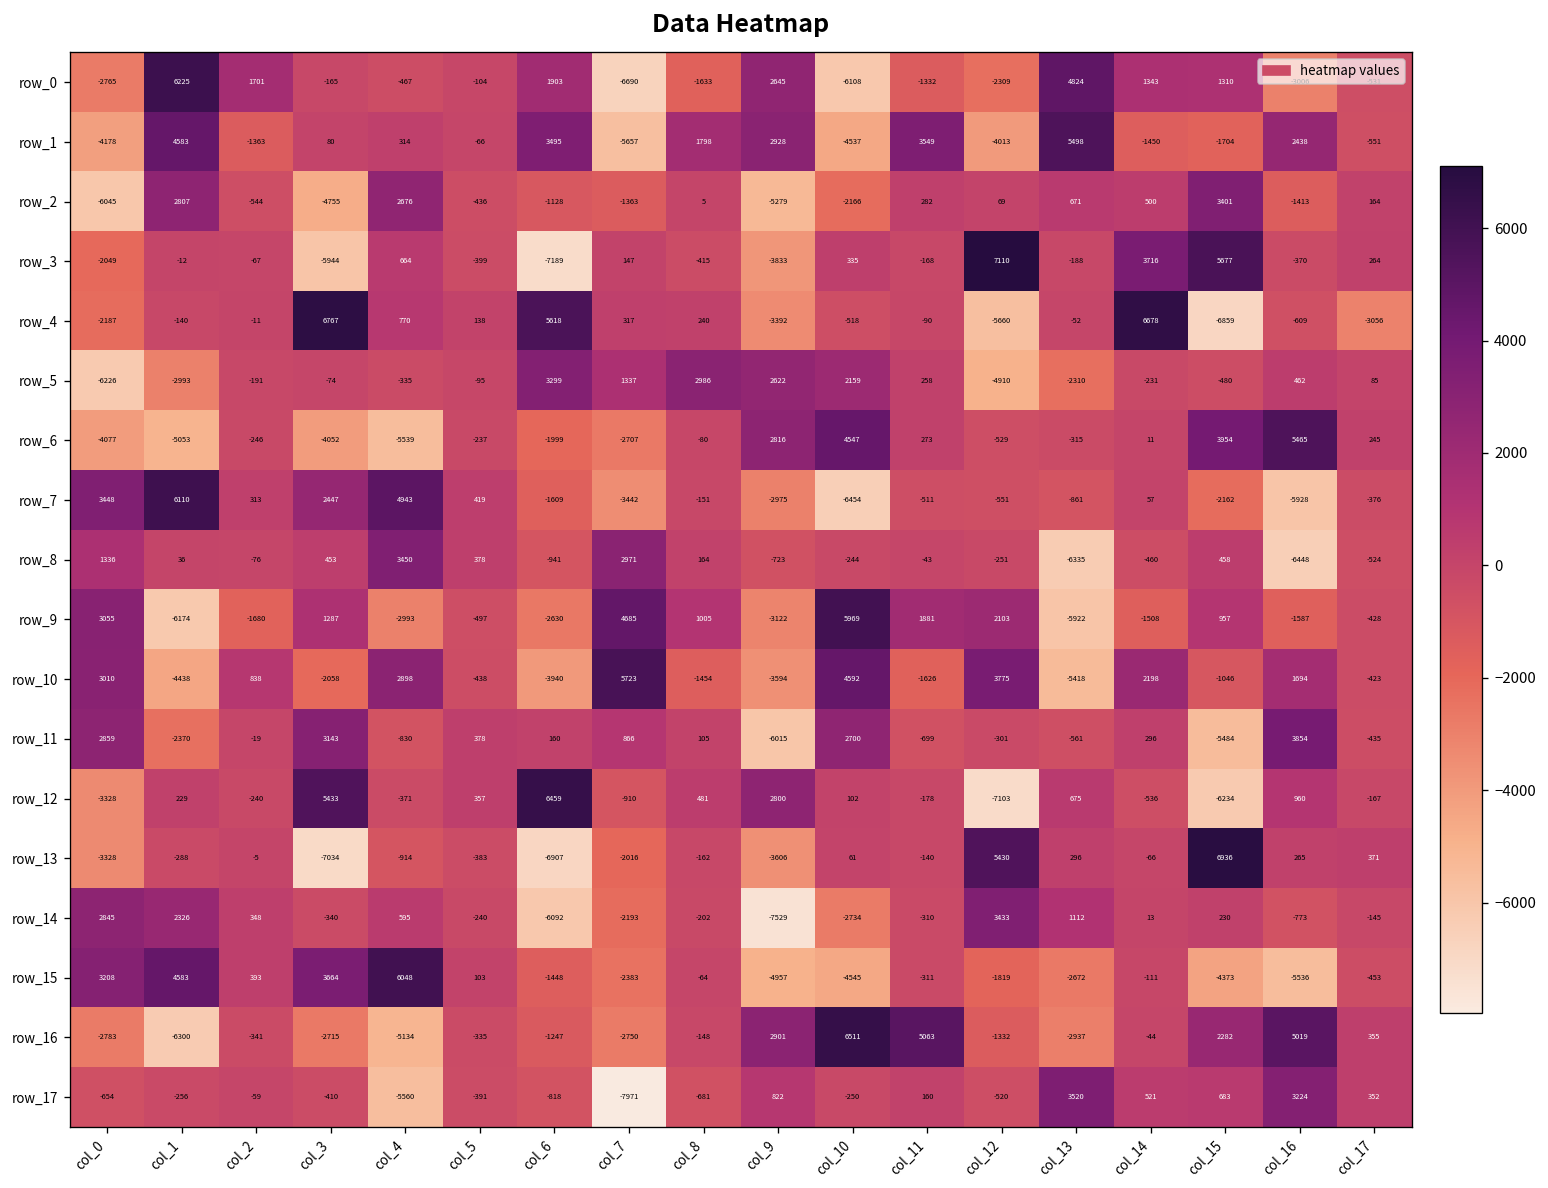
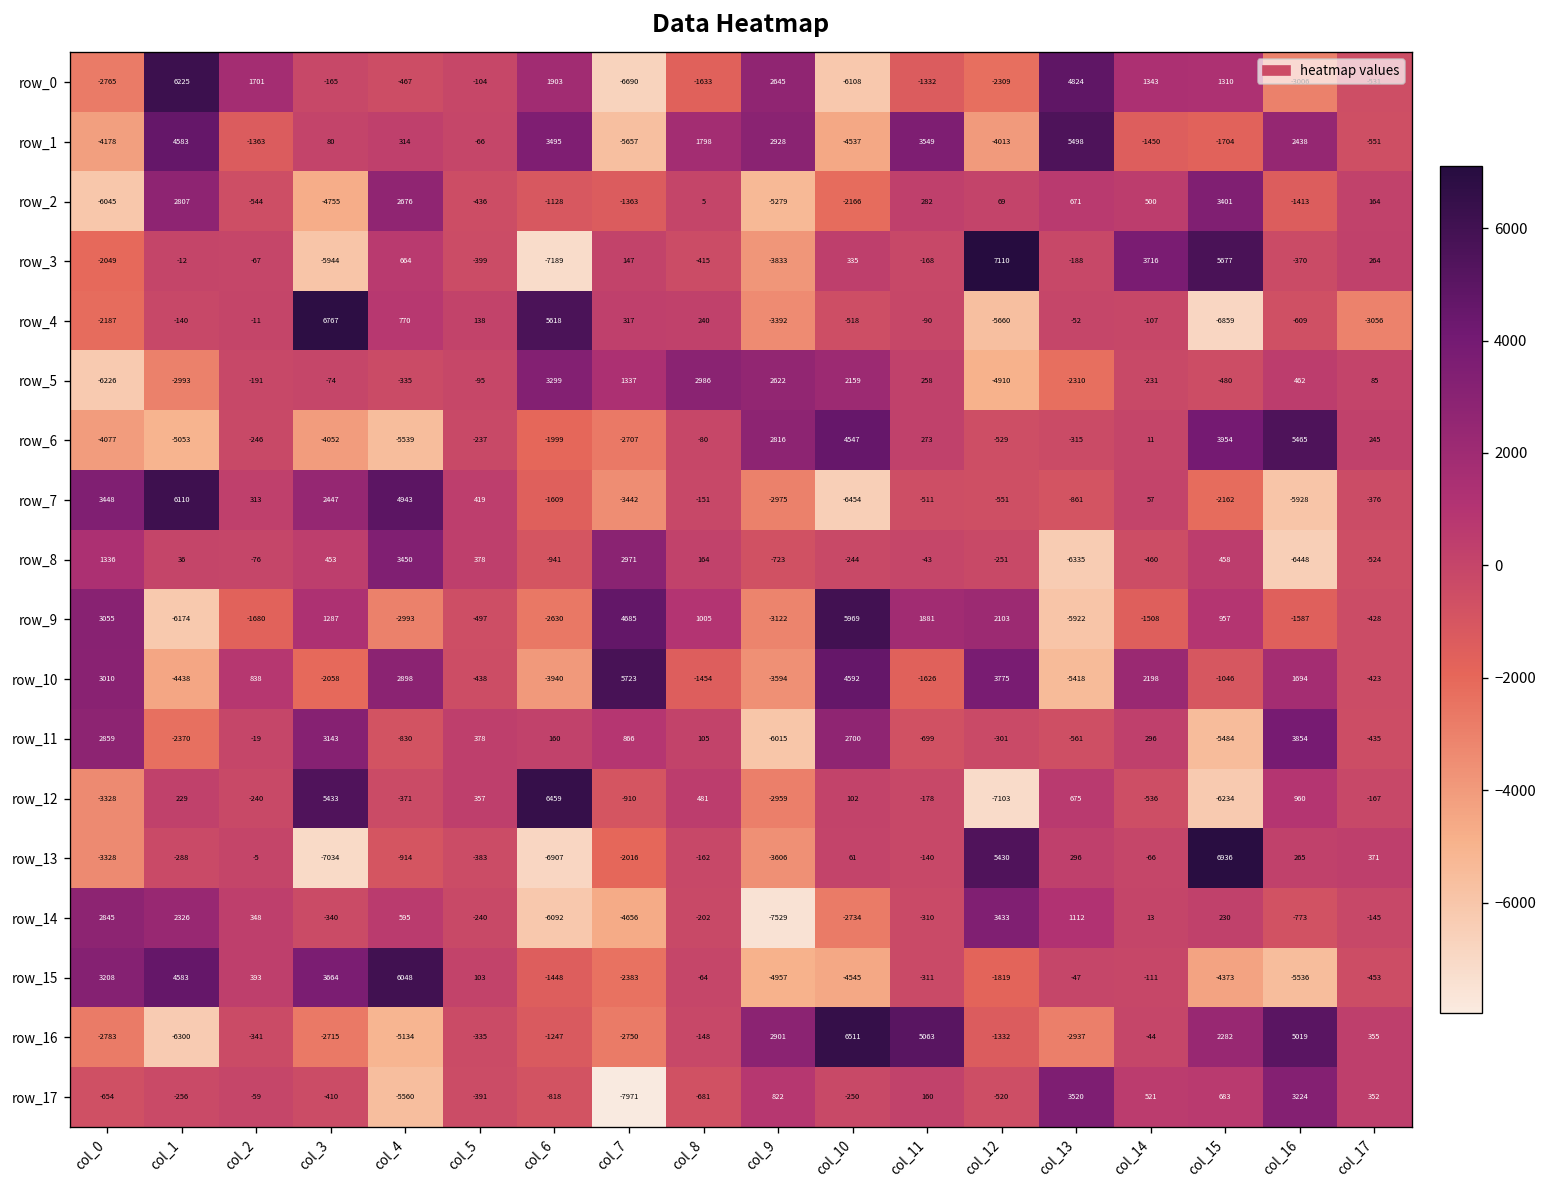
row_4, col_14: 6678 -> -107
row_12, col_9: 2800 -> -2959
row_14, col_7: -2193 -> -4656
row_15, col_13: -2672 -> -47
